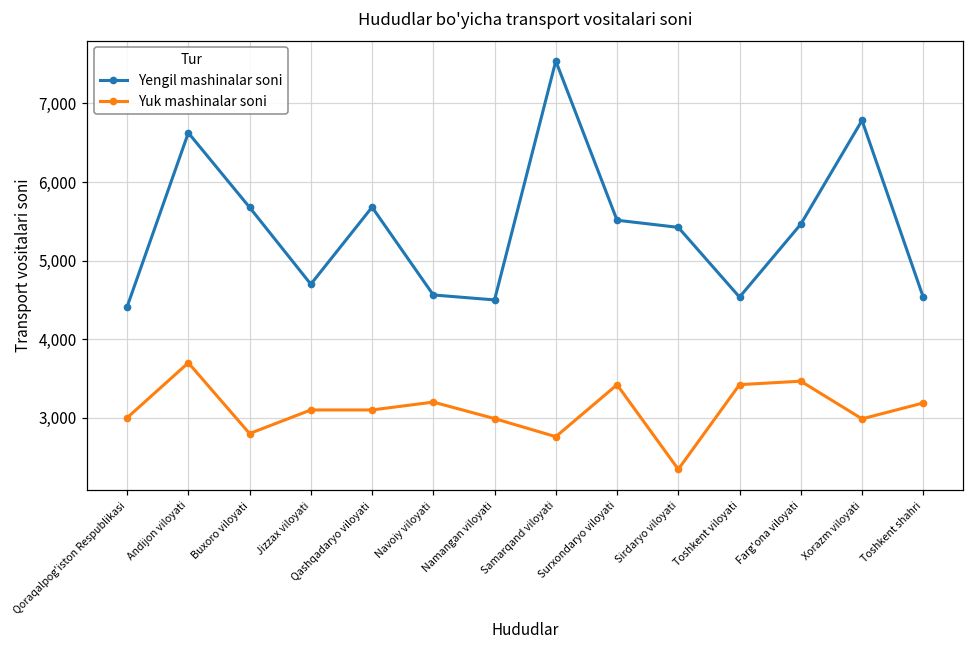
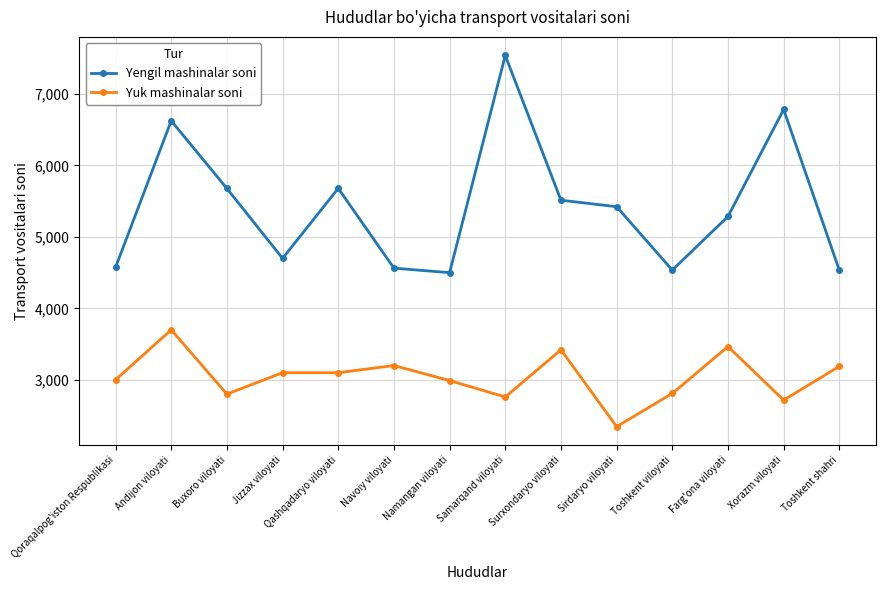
Yengil mashinalar soni, Qoraqalpog'iston Respublikasi: 4,400 -> 4,600
Yuk mashinalar soni, Toshkent viloyati: 3,400 -> 2,800
Yengil mashinalar soni, Farg'ona viloyati: 5,500 -> 5,300
Yuk mashinalar soni, Xorazm viloyati: 3,000 -> 2,700
